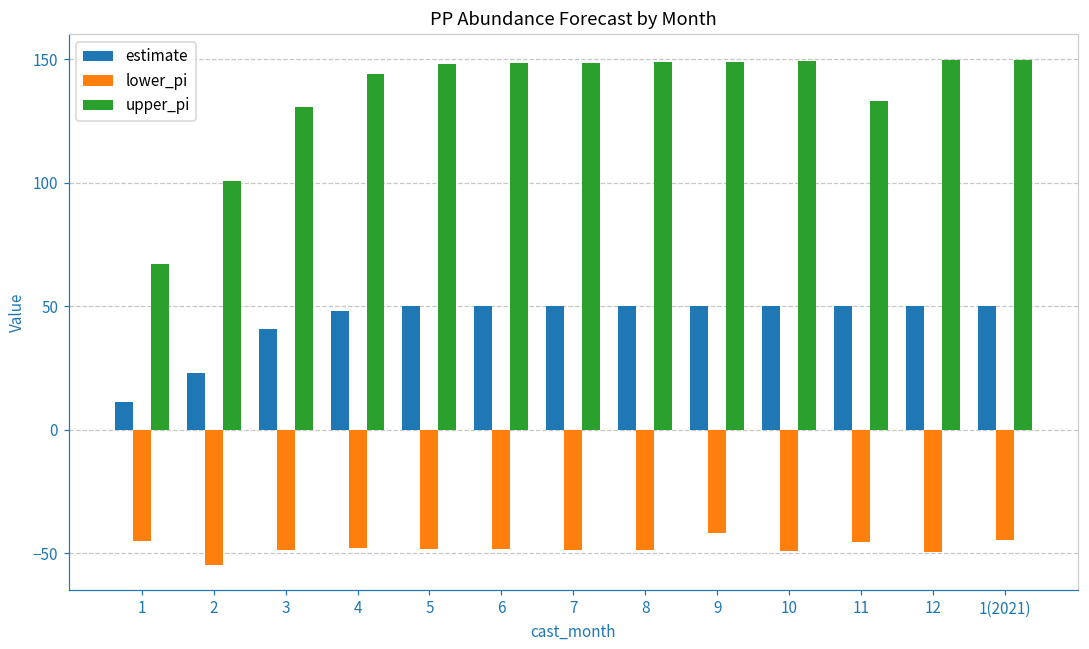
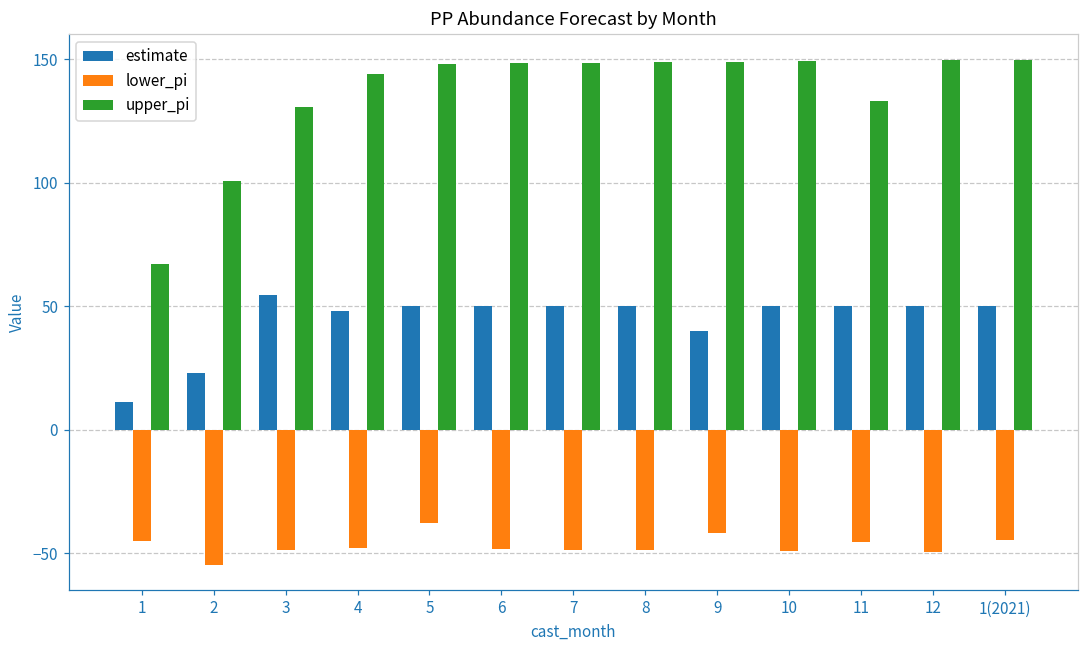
estimate, 3: 41 -> 55
lower_pi, 5: -48 -> -38
estimate, 9: 50 -> 40
